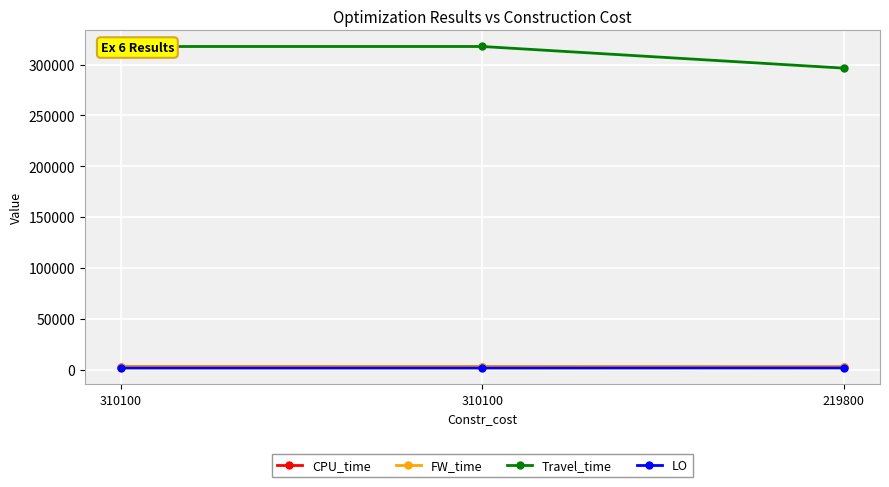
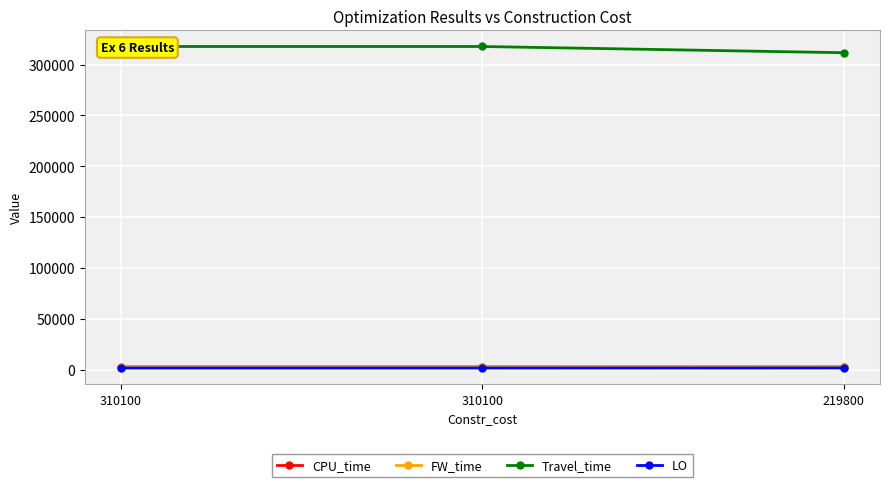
Travel_time, 219800: 297000 -> 312000
